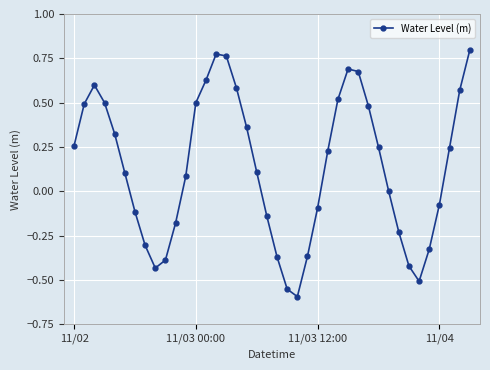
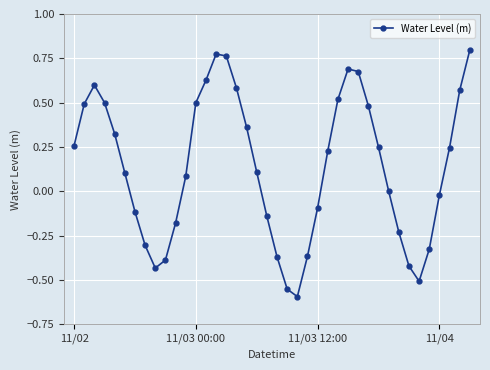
11/04: -0.07 -> -0.02
